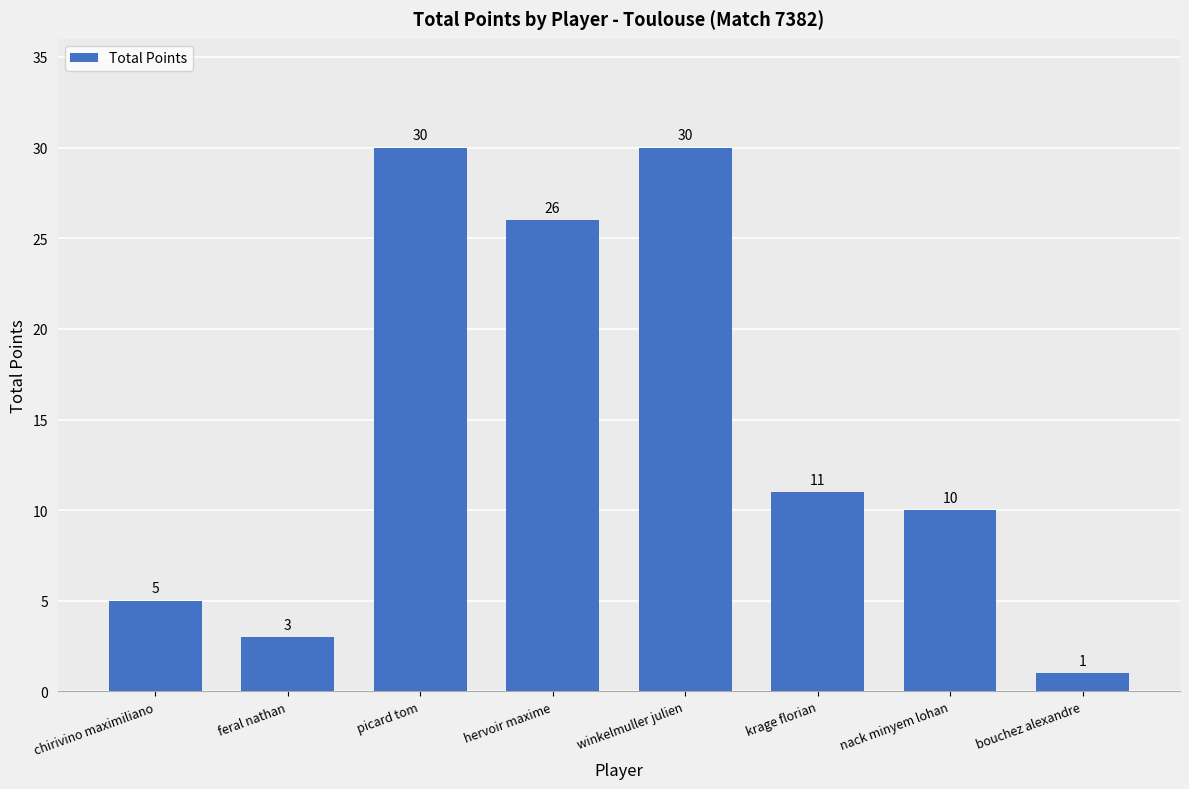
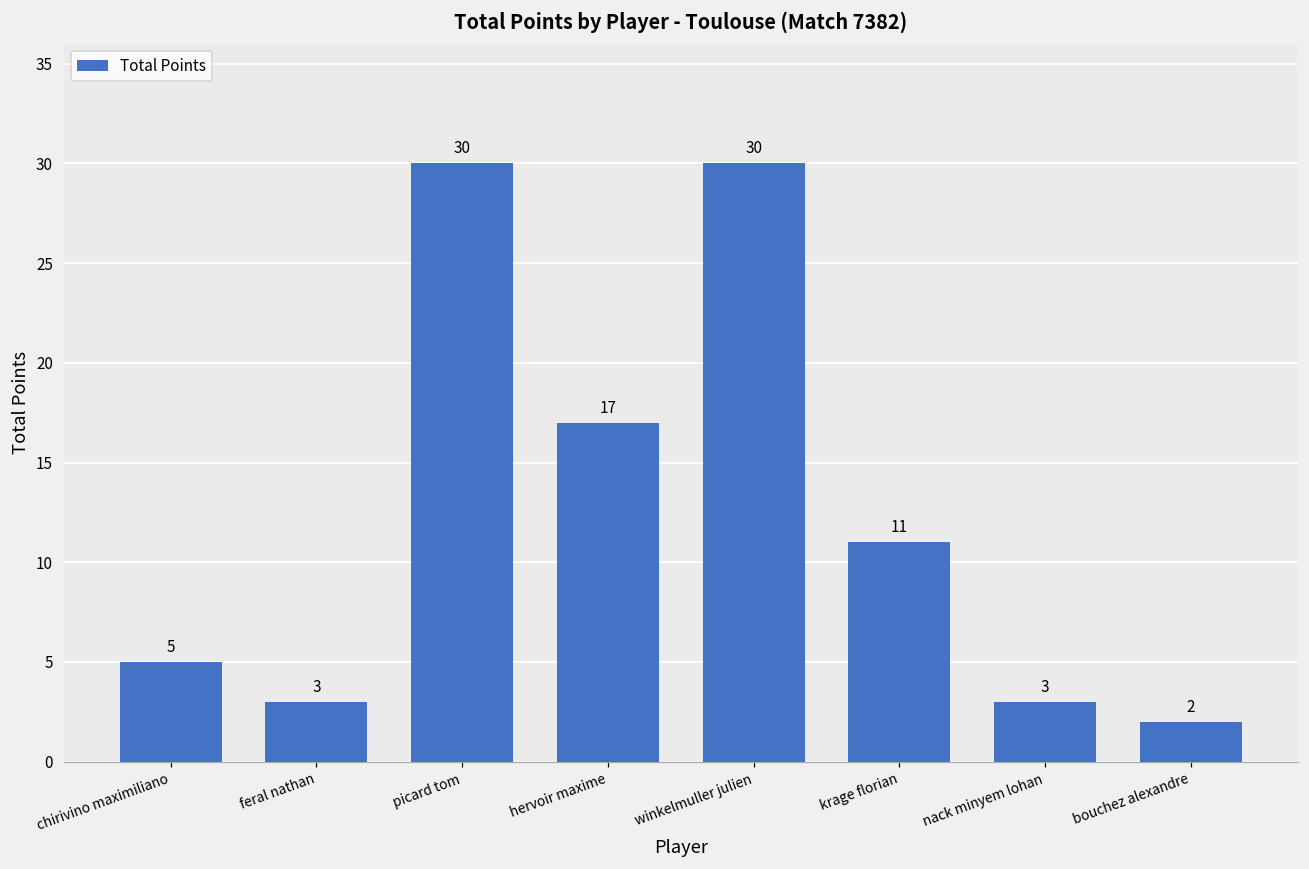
hervoir maxime: 26 -> 17
nack minyem lohan: 10 -> 3
bouchez alexandre: 1 -> 2
